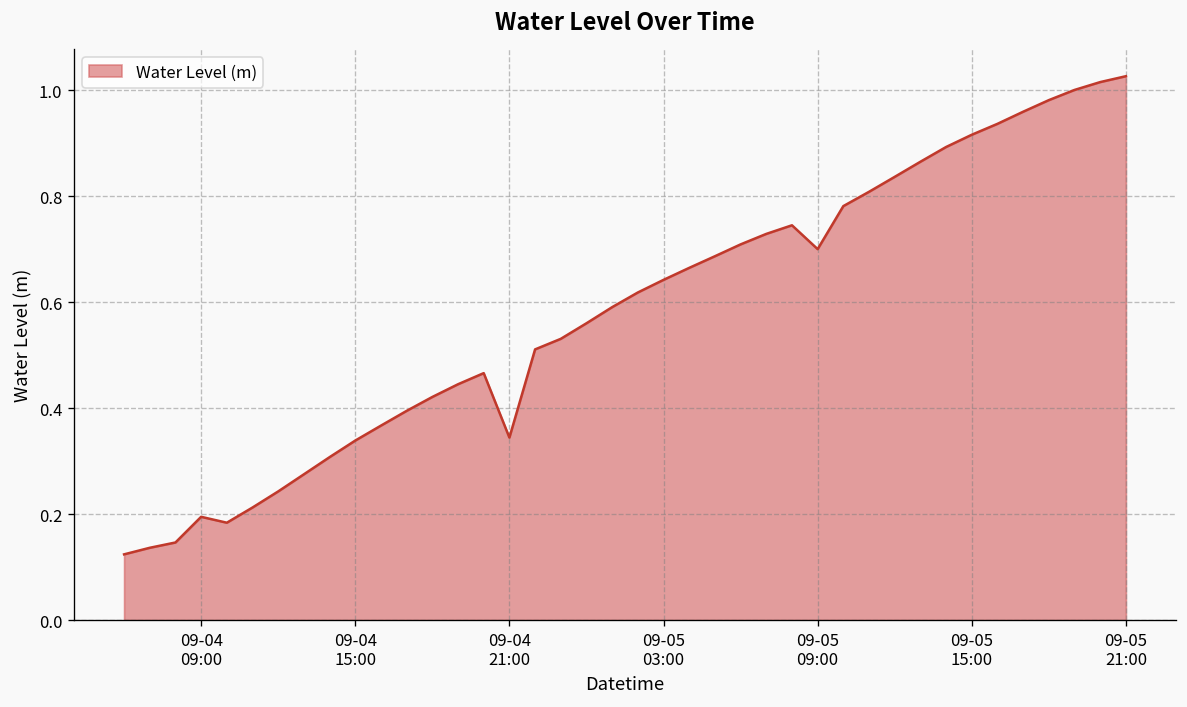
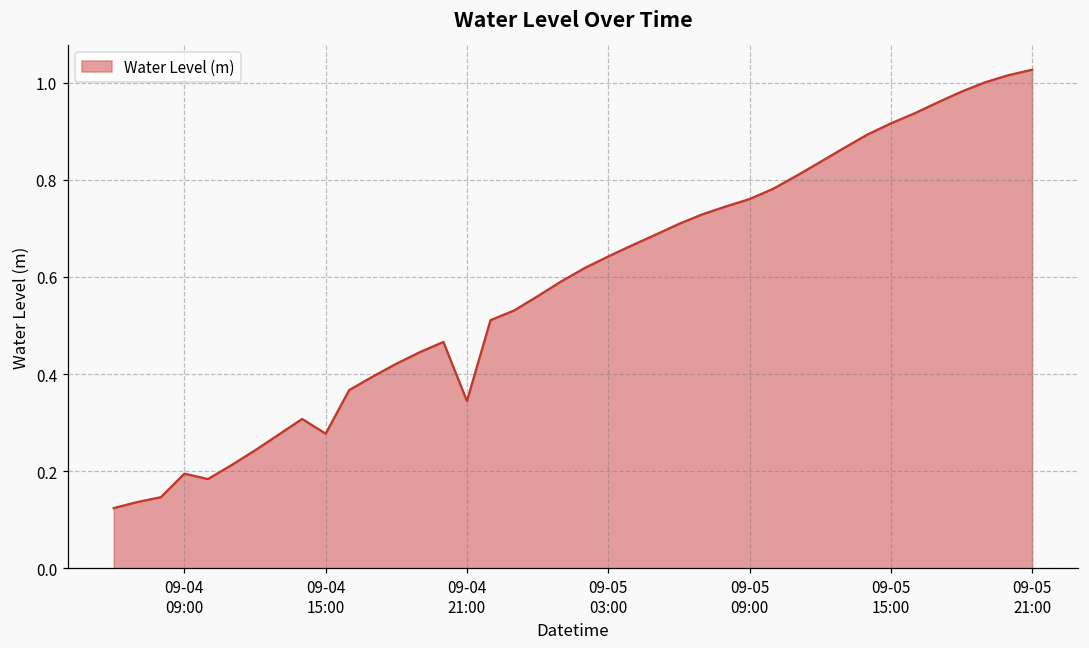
09-04 15:00: 0.34 -> 0.28
09-05 09:00: 0.70 -> 0.76
